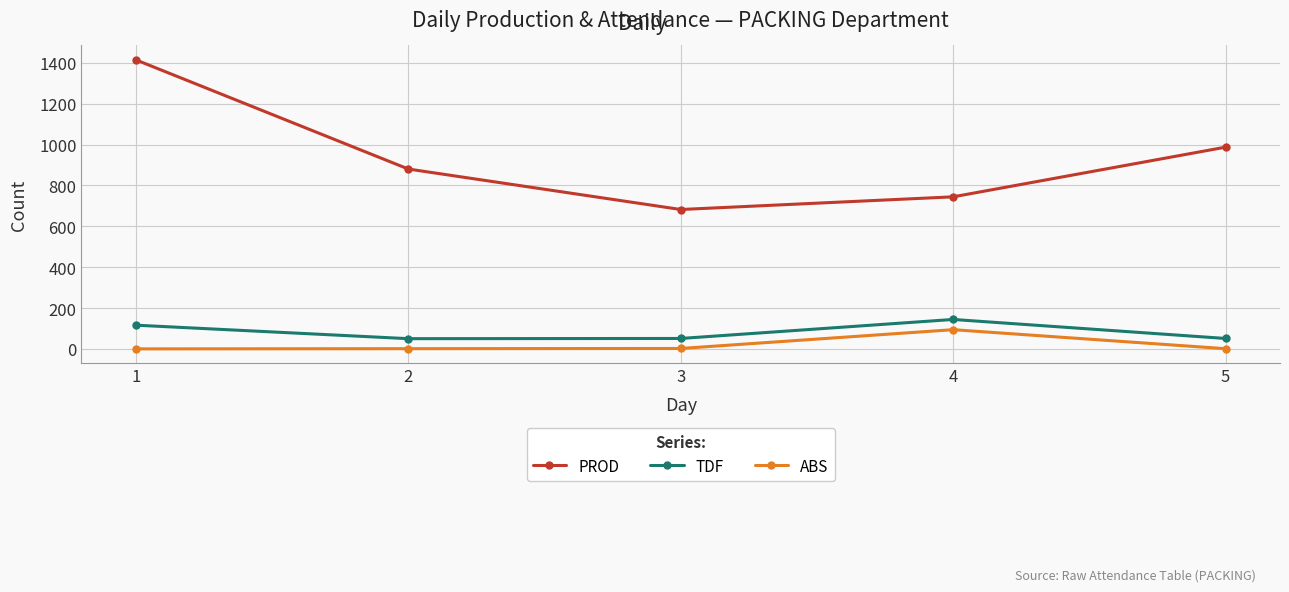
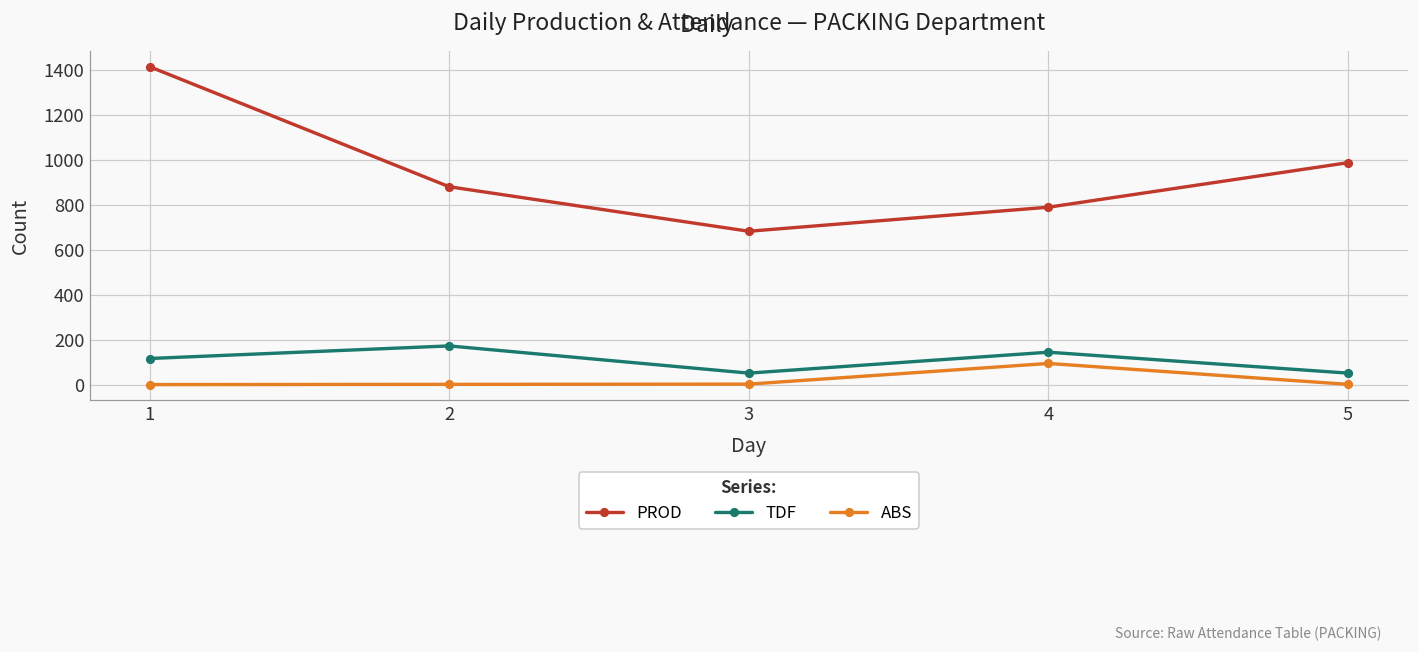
TDF, 2: 50 -> 170
PROD, 4: 740 -> 790
